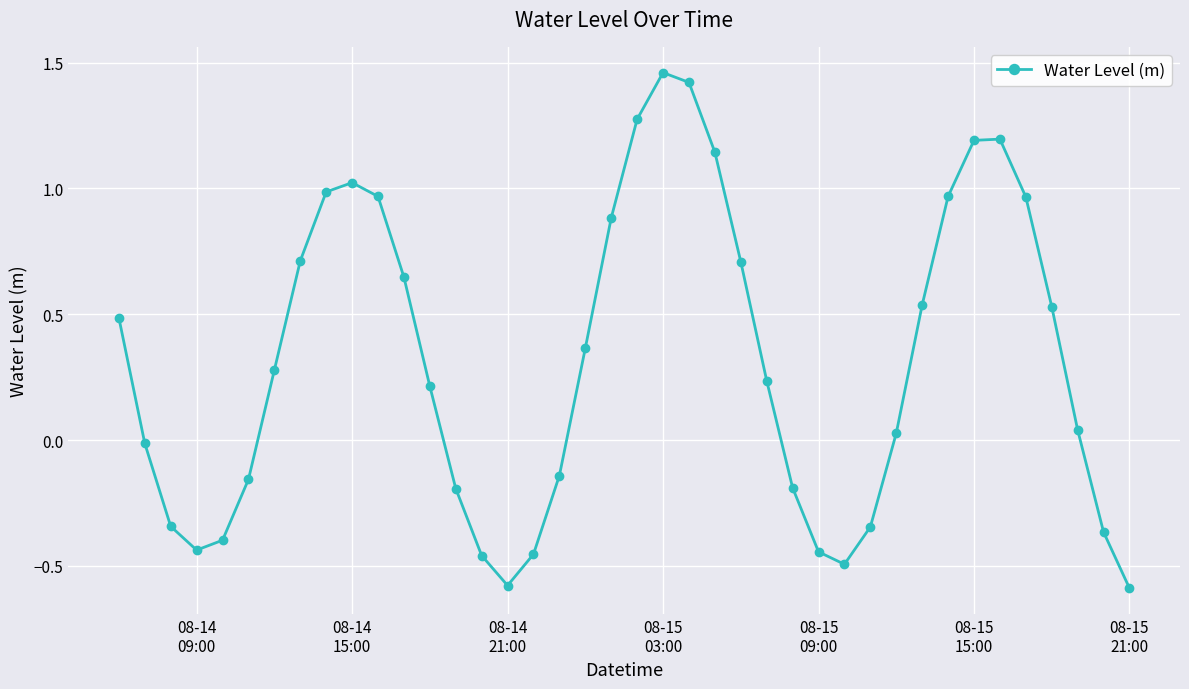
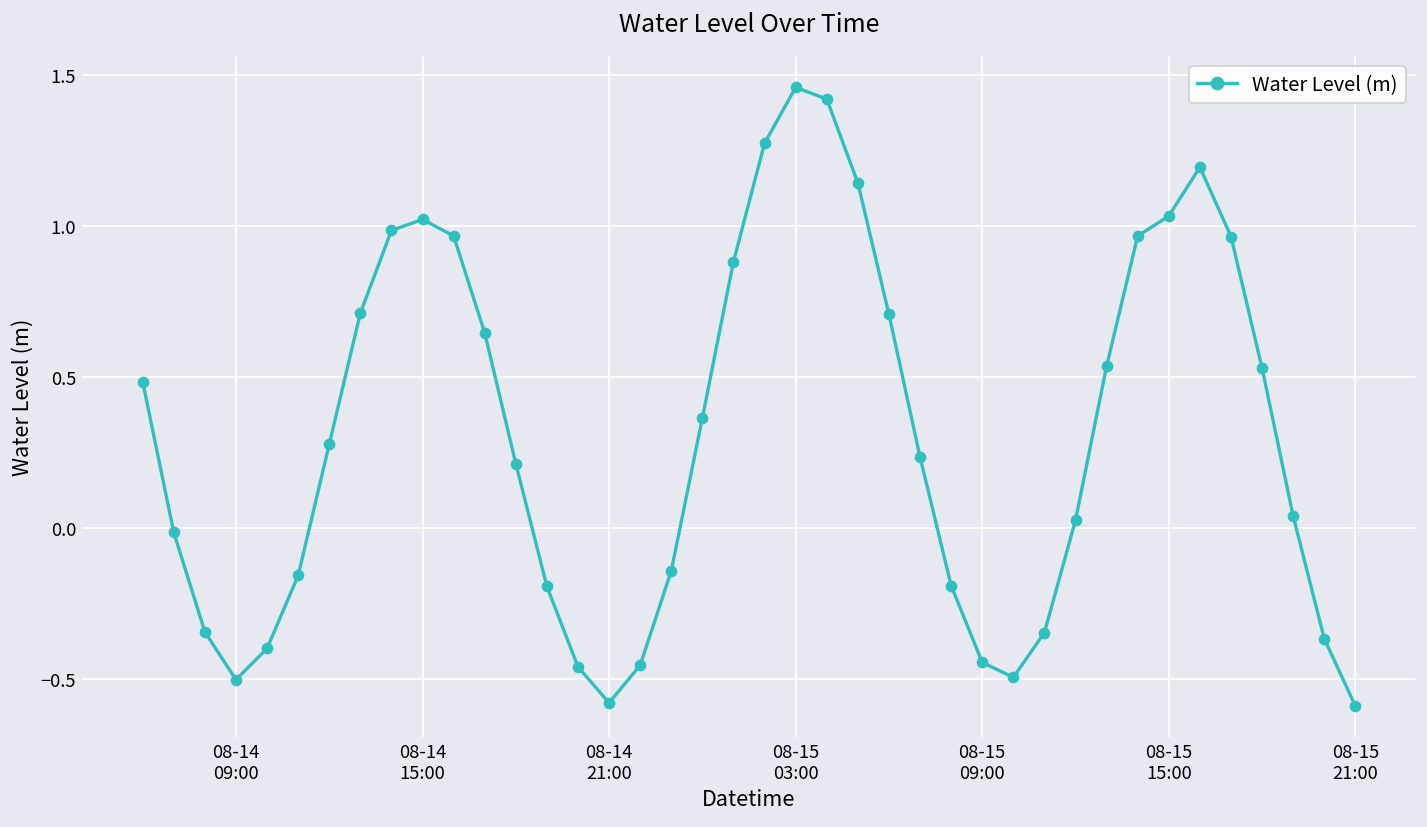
08-14 09:00: -0.44 -> -0.50
08-15 15:00: 1.19 -> 1.03
